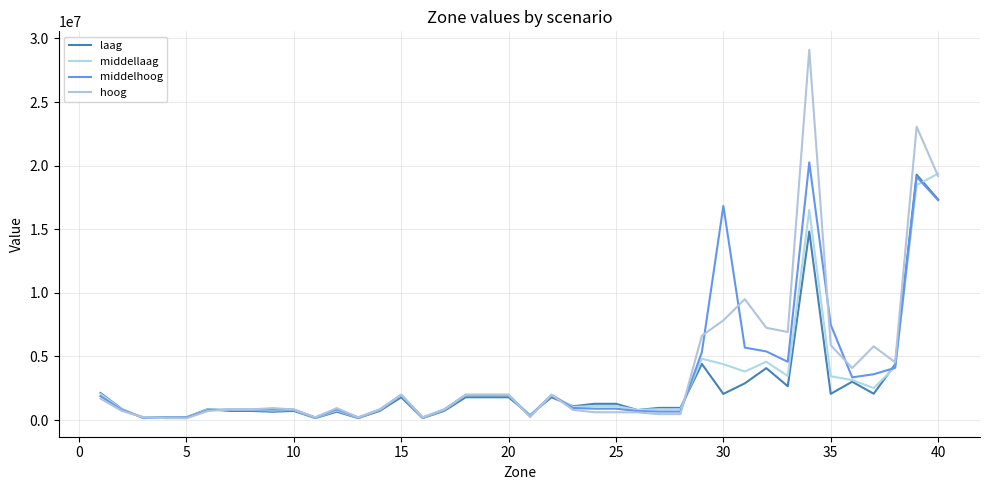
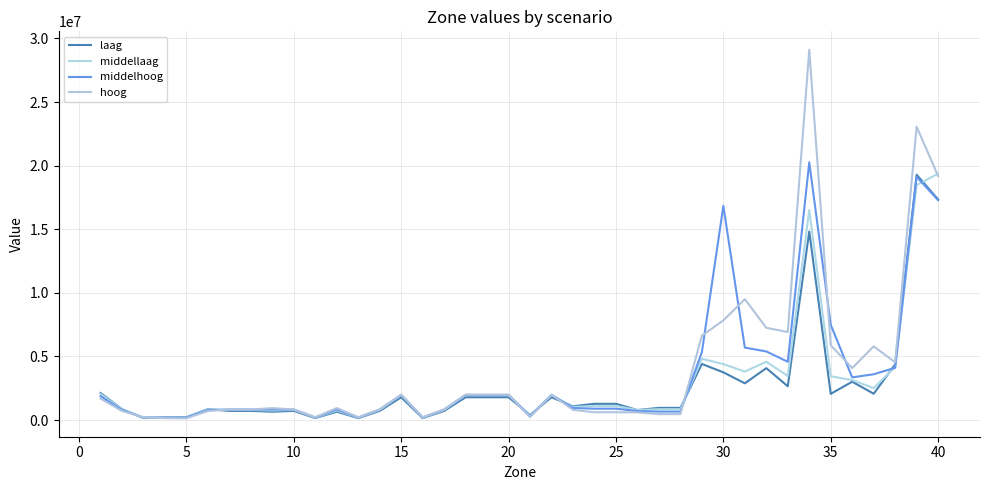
laag, 30: 2100000 -> 3800000
